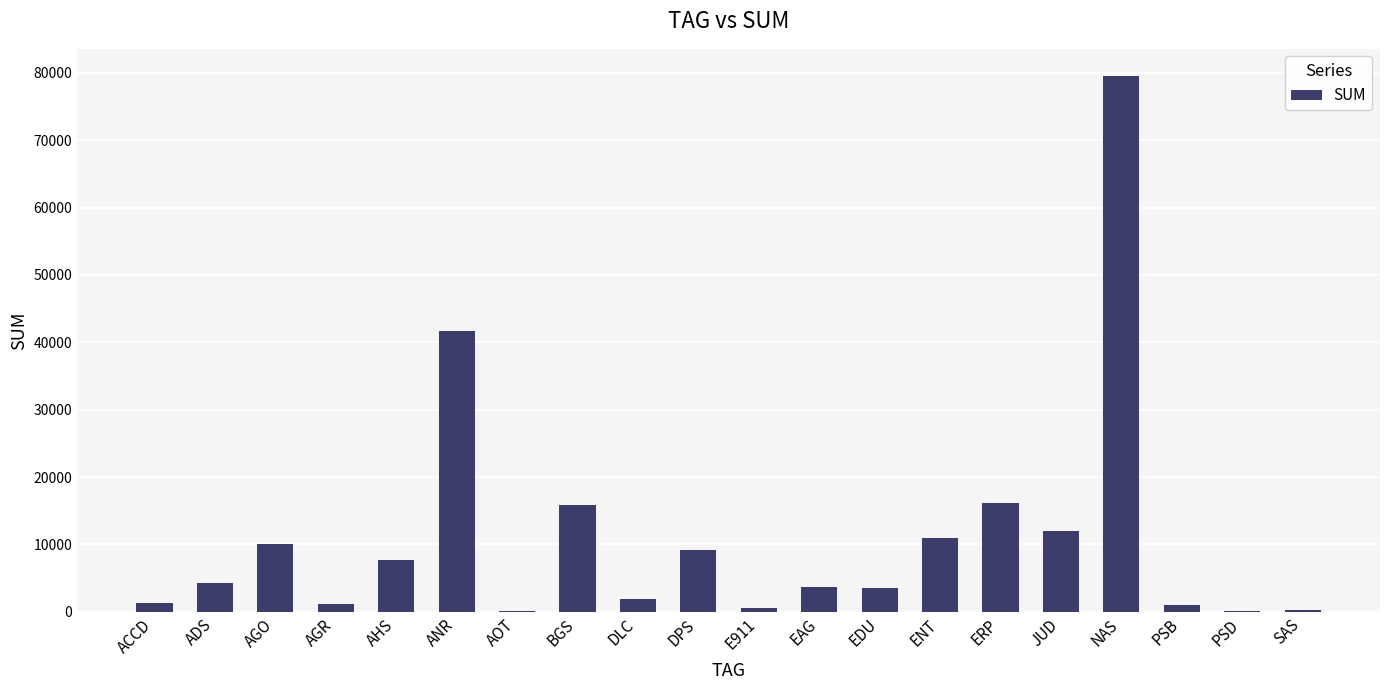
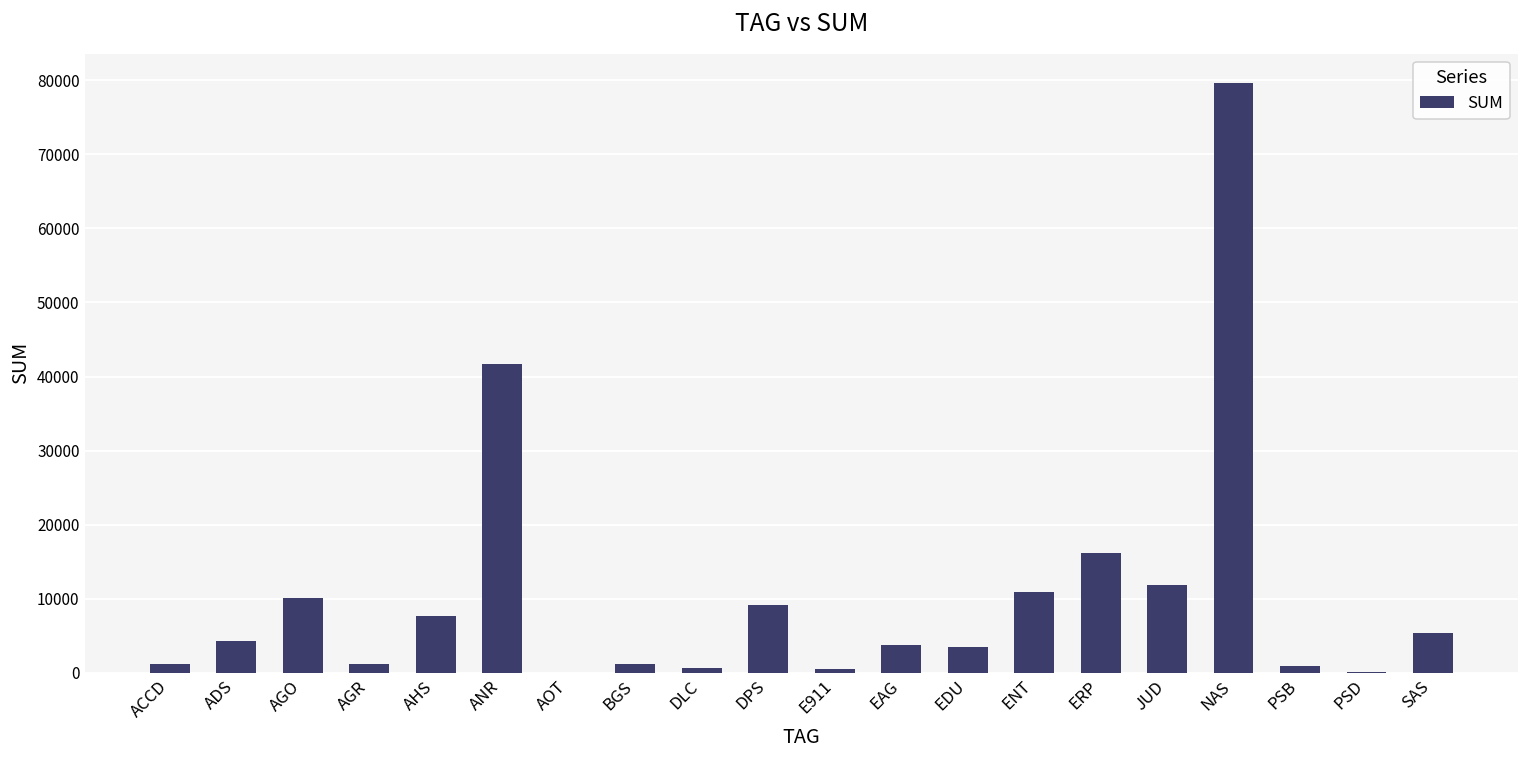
BGS: 16000 -> 1000
DLC: 2000 -> 1000
SAS: 0 -> 5000
